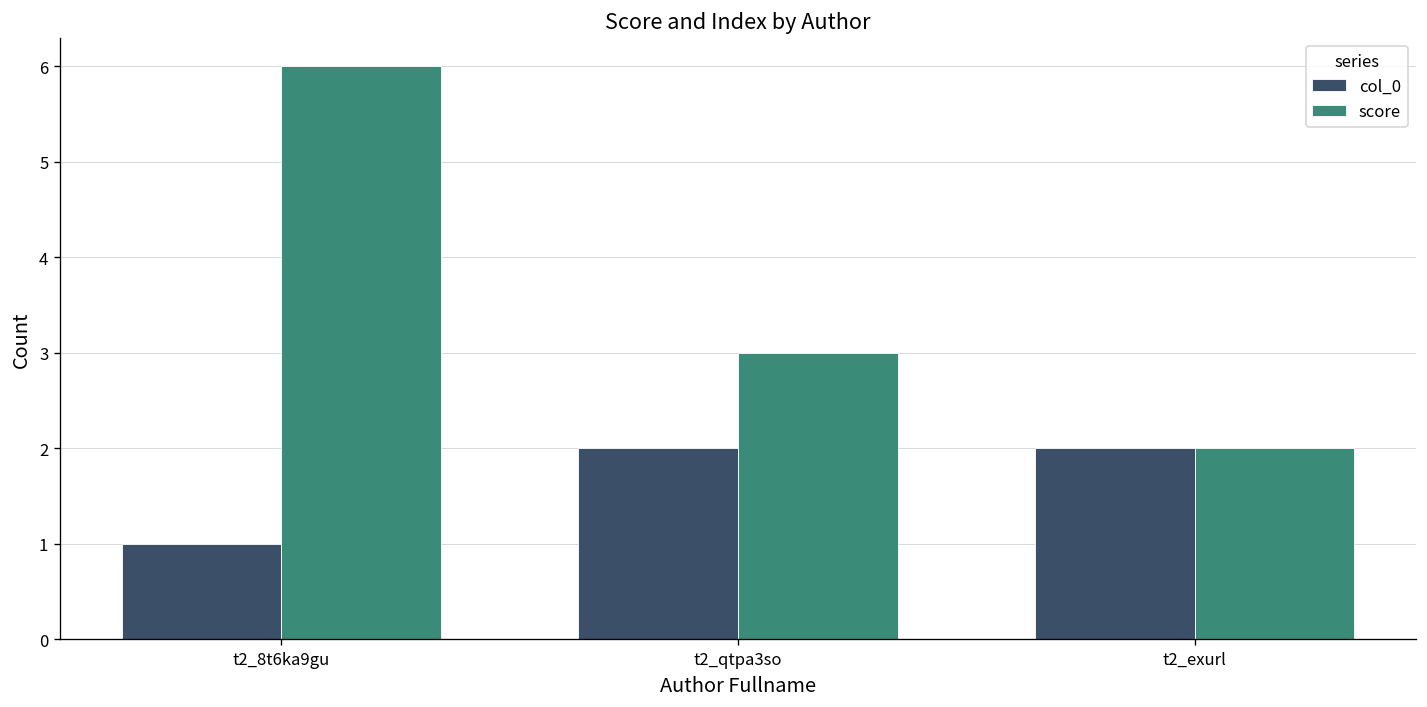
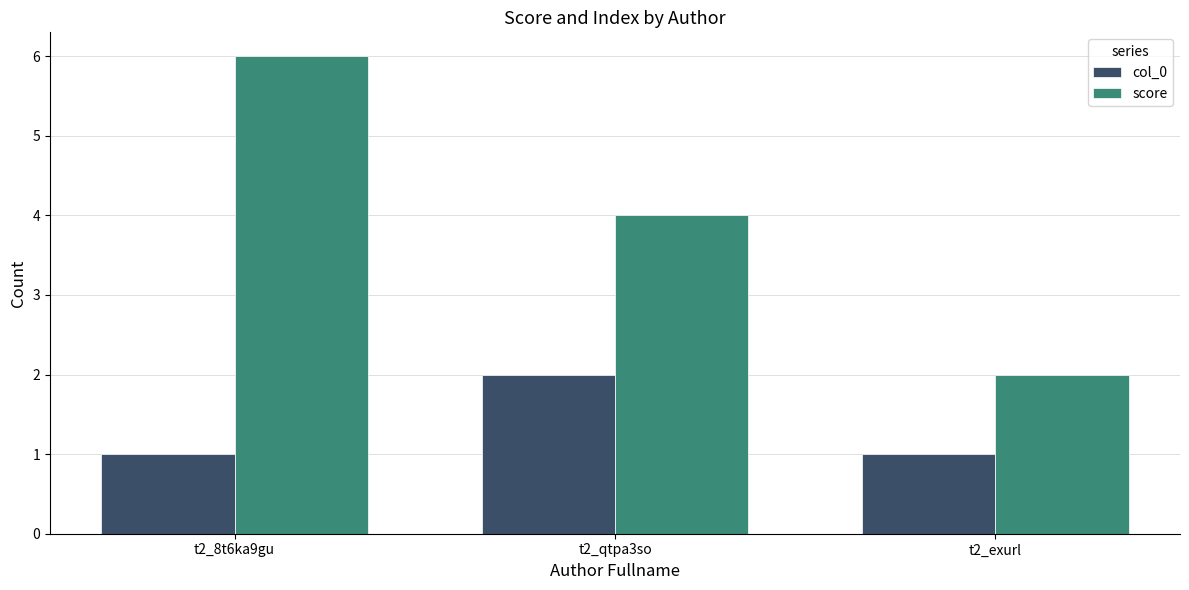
score, t2_qtpa3so: 3 -> 4
col_0, t2_exurl: 2 -> 1
